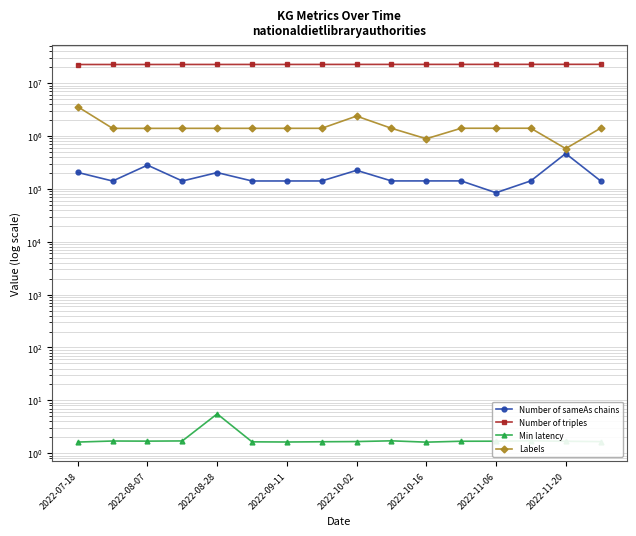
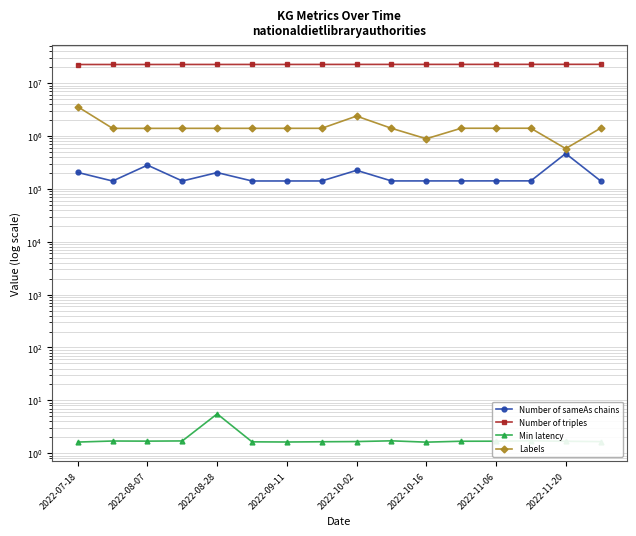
Number of sameAs chains, 2022-11-06: 80000 -> 140000
